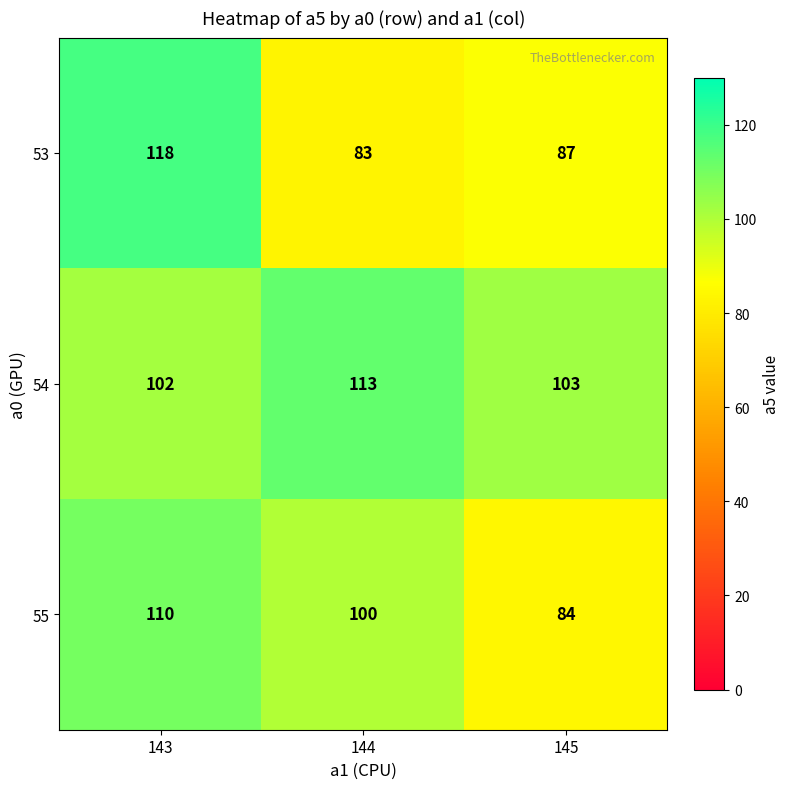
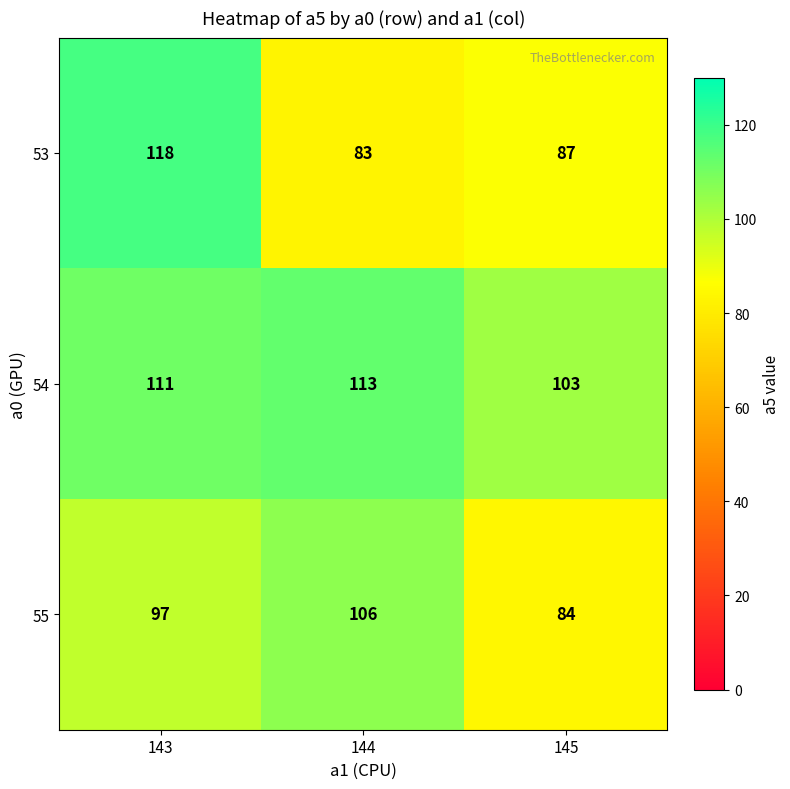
54, 143: 102 -> 111
55, 143: 110 -> 97
55, 144: 100 -> 106
